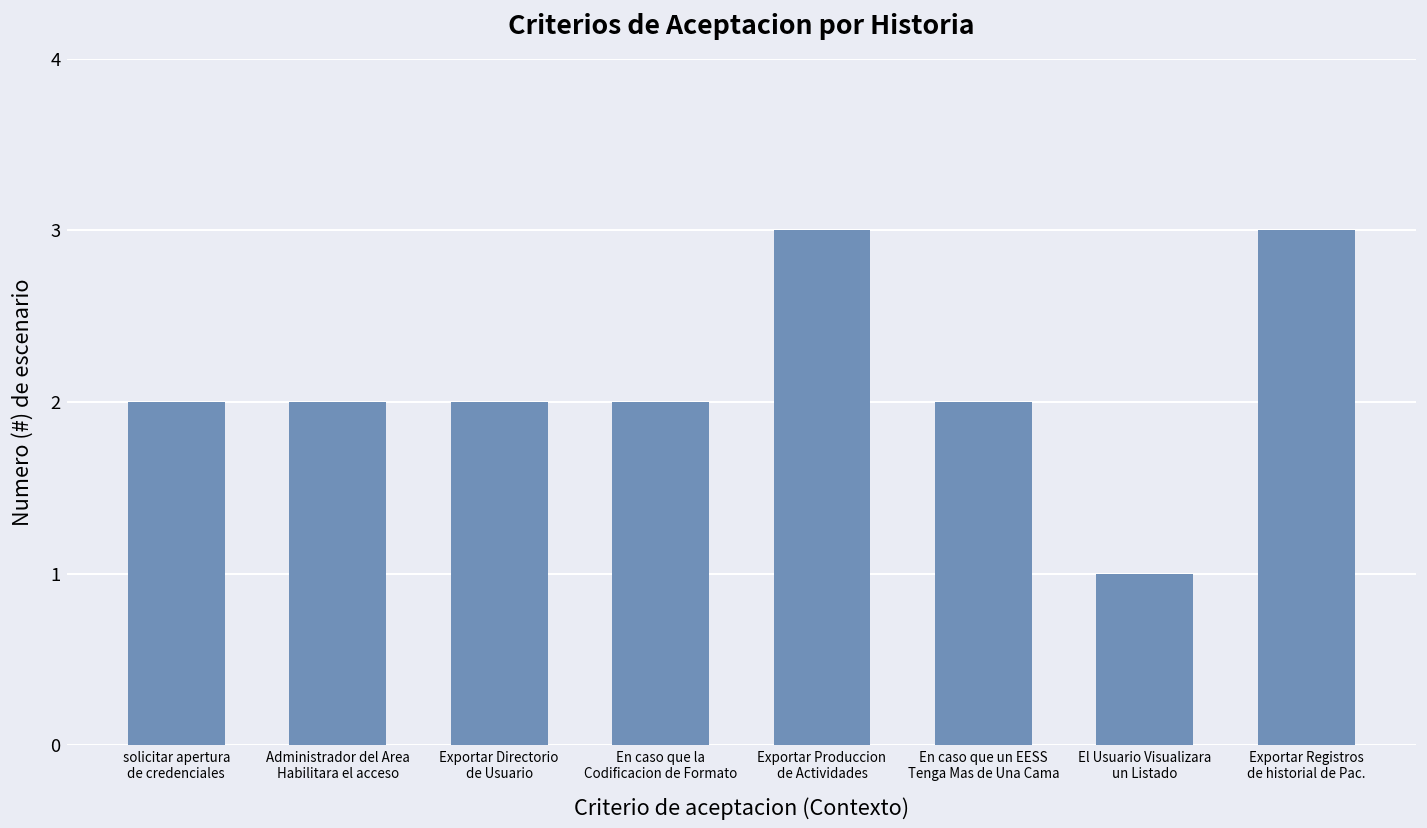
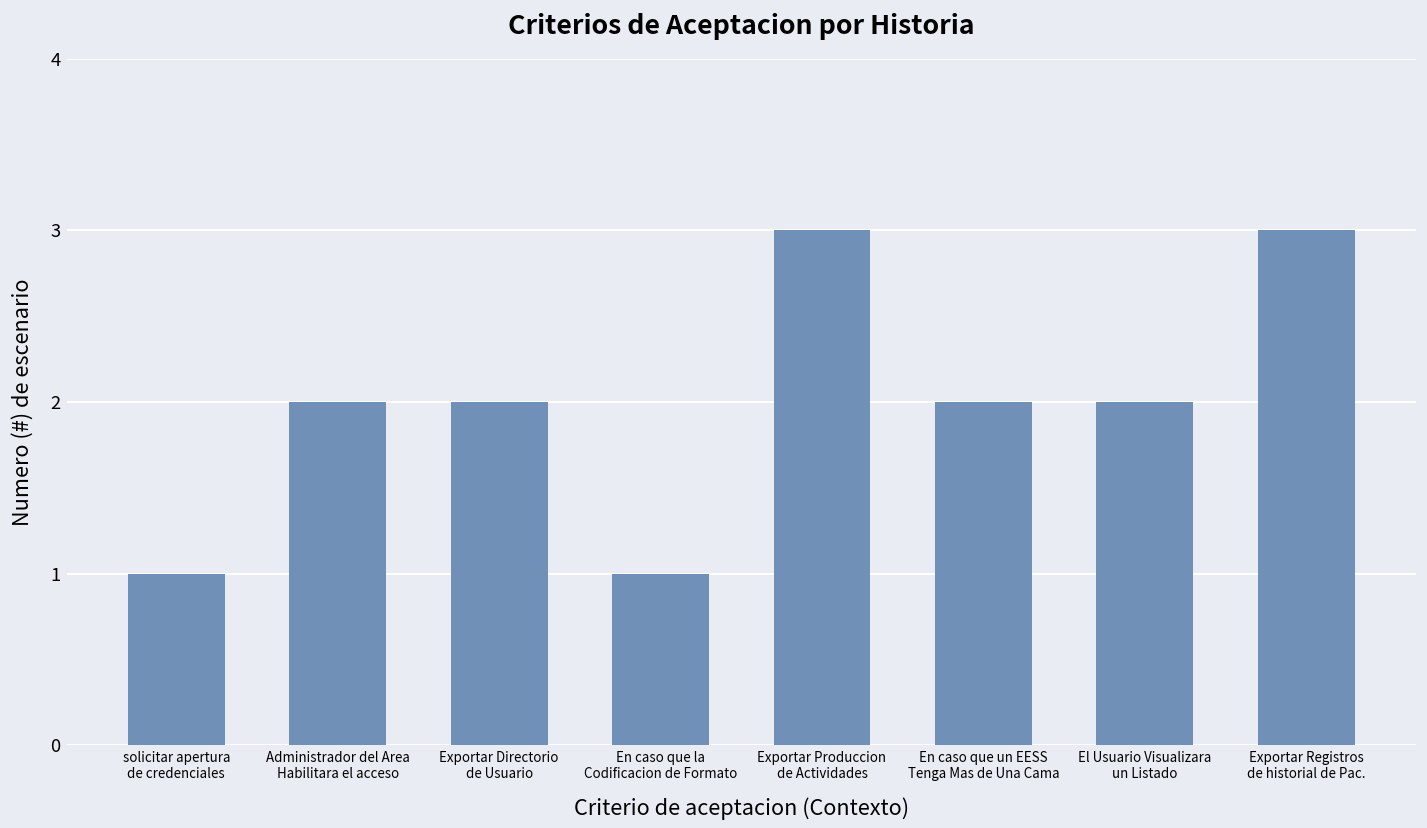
solicitar apertura de credenciales: 2 -> 1
En caso que la Codificacion de Formato: 2 -> 1
El Usuario Visualizara un Listado: 1 -> 2
